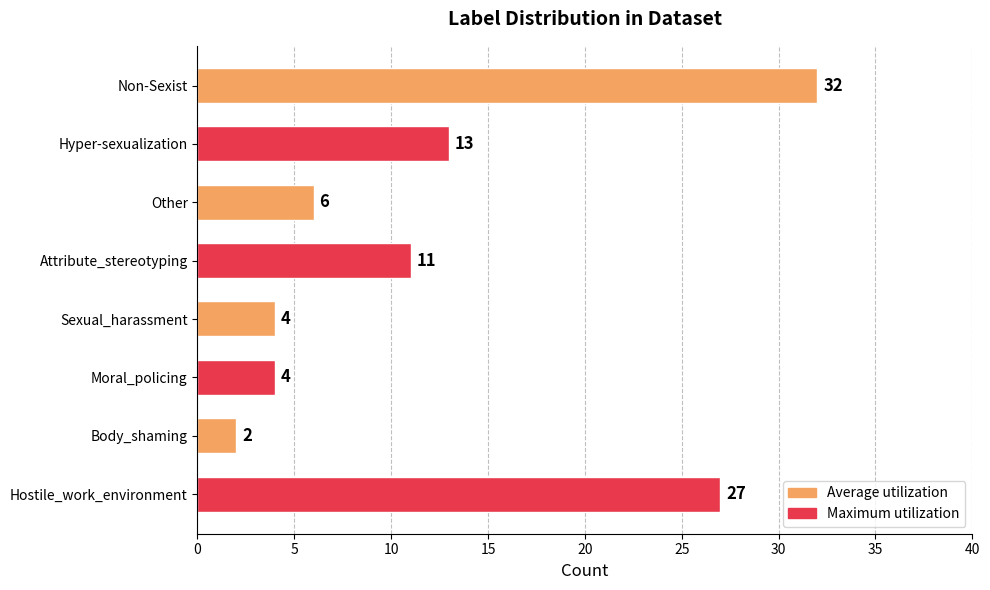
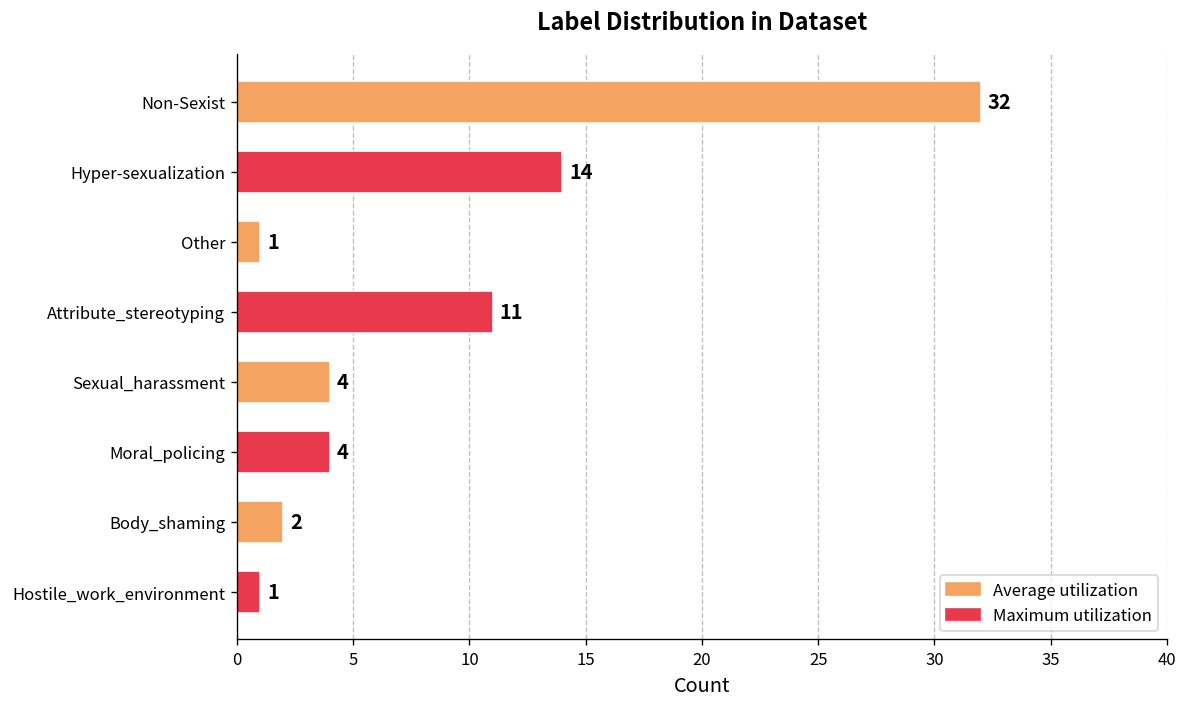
Hyper-sexualization: 13 -> 14
Other: 6 -> 1
Hostile_work_environment: 27 -> 1
